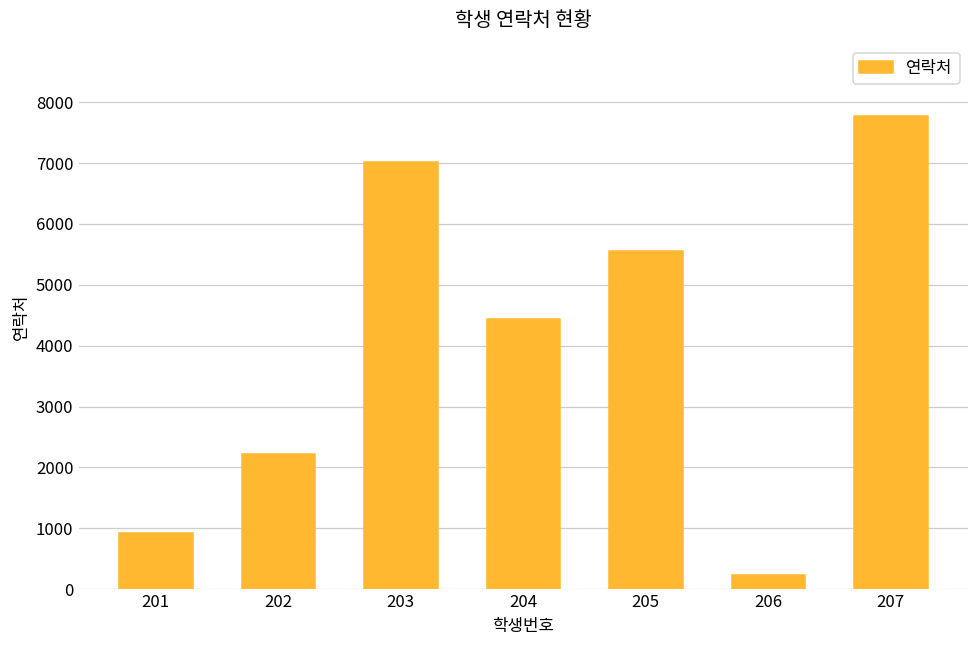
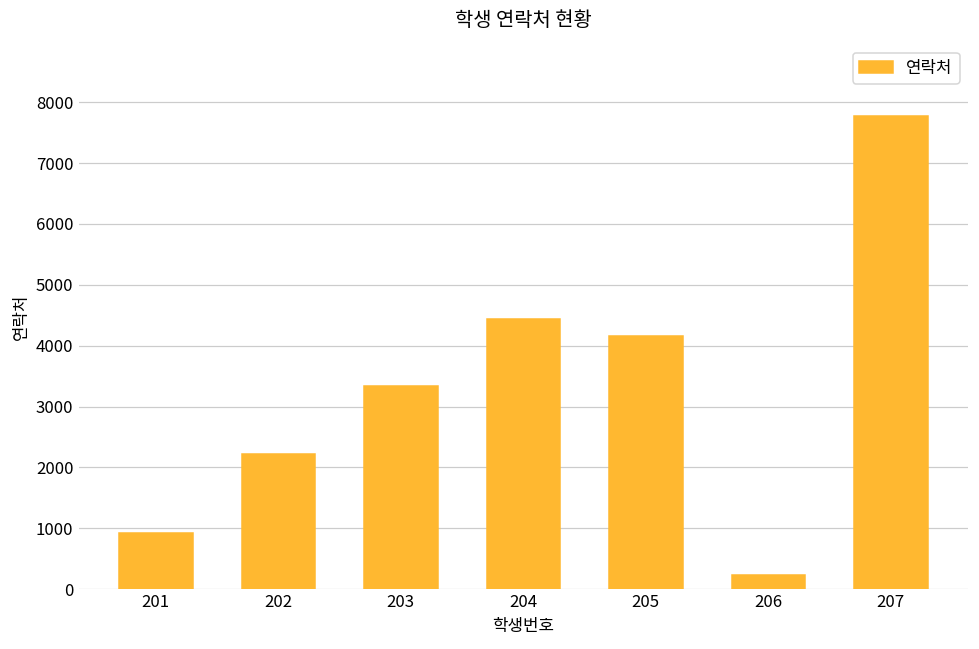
203: 7000 -> 3300
205: 5600 -> 4200
